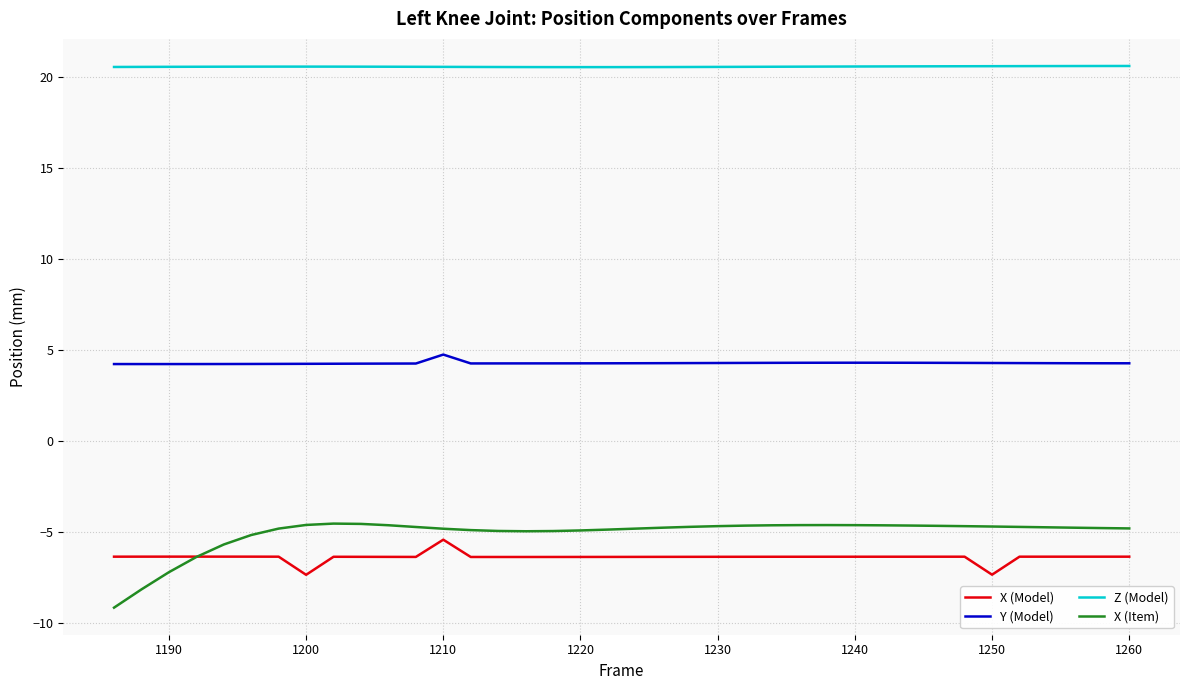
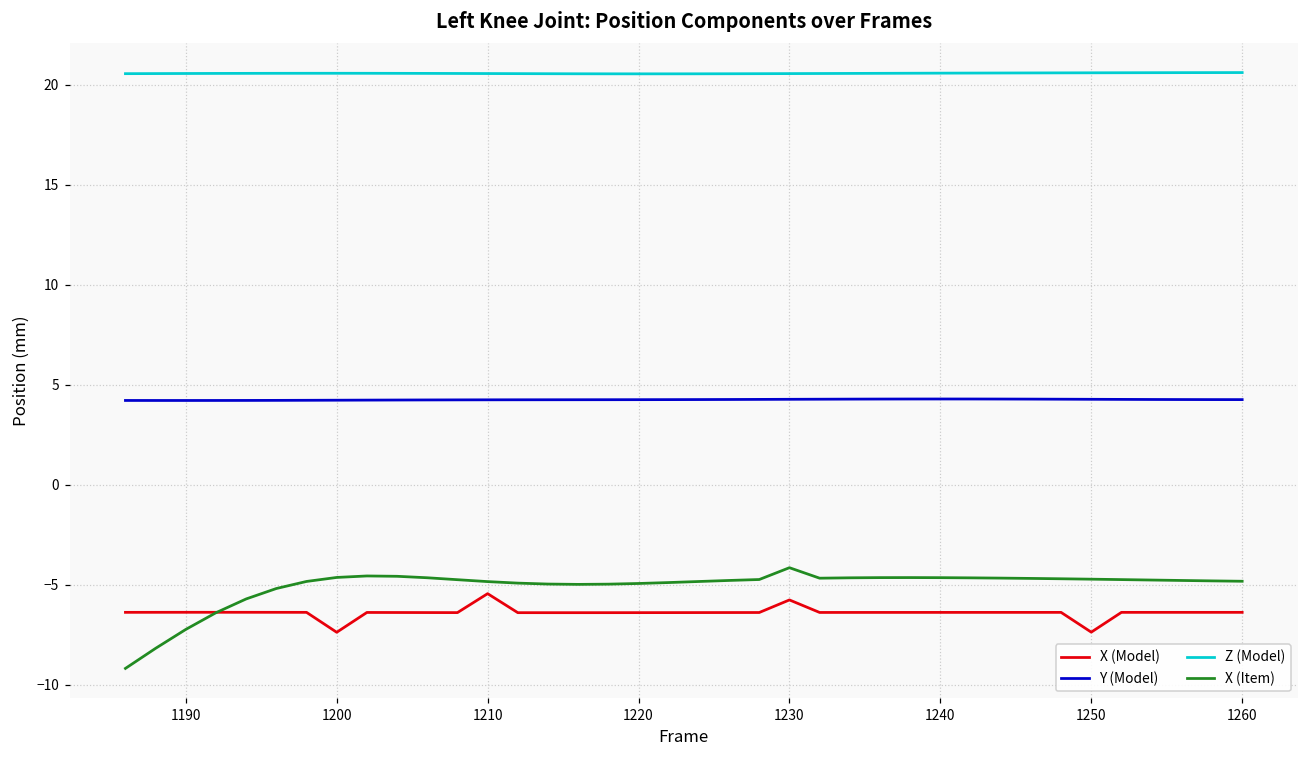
Y (Model), 1210: 4.7 -> 4.3
X (Model), 1230: -6.4 -> -5.8
X (Item), 1230: -4.7 -> -4.1
